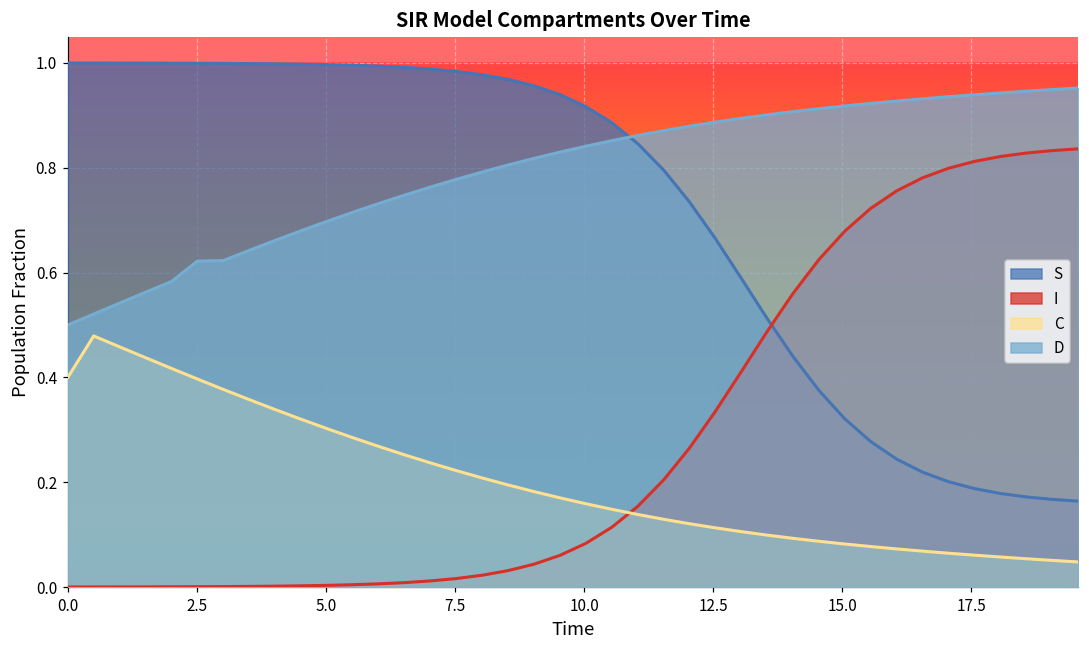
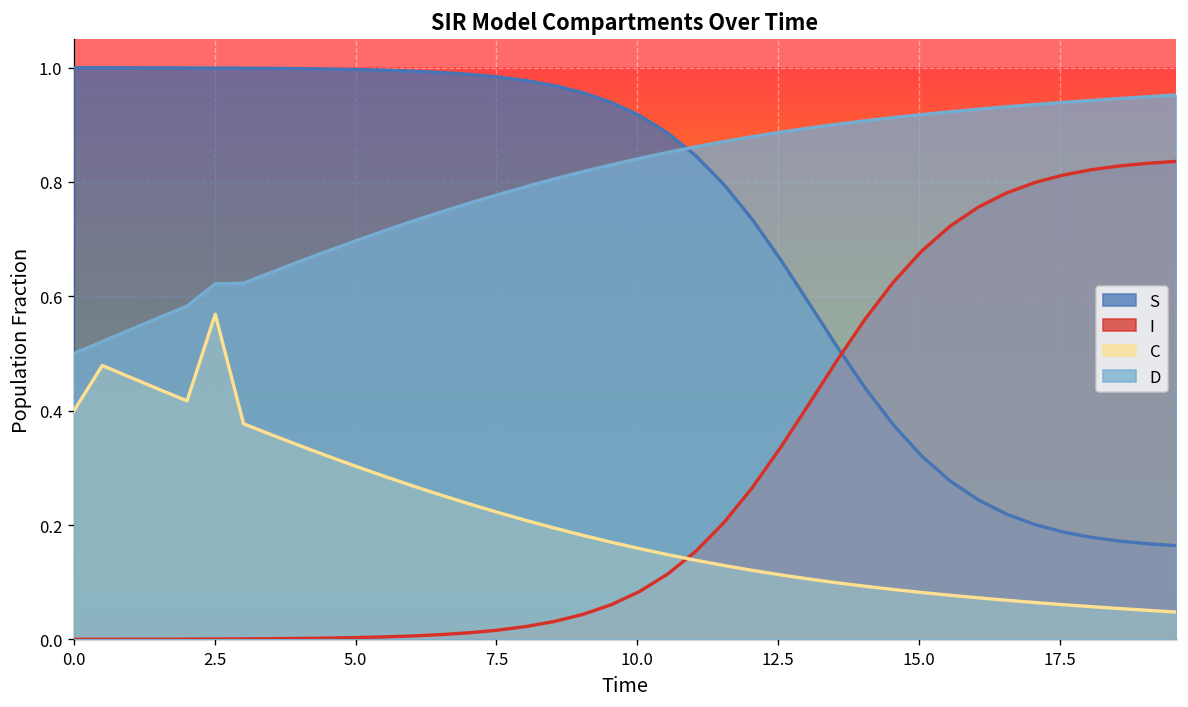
C, 2.5: 0.40 -> 0.57
